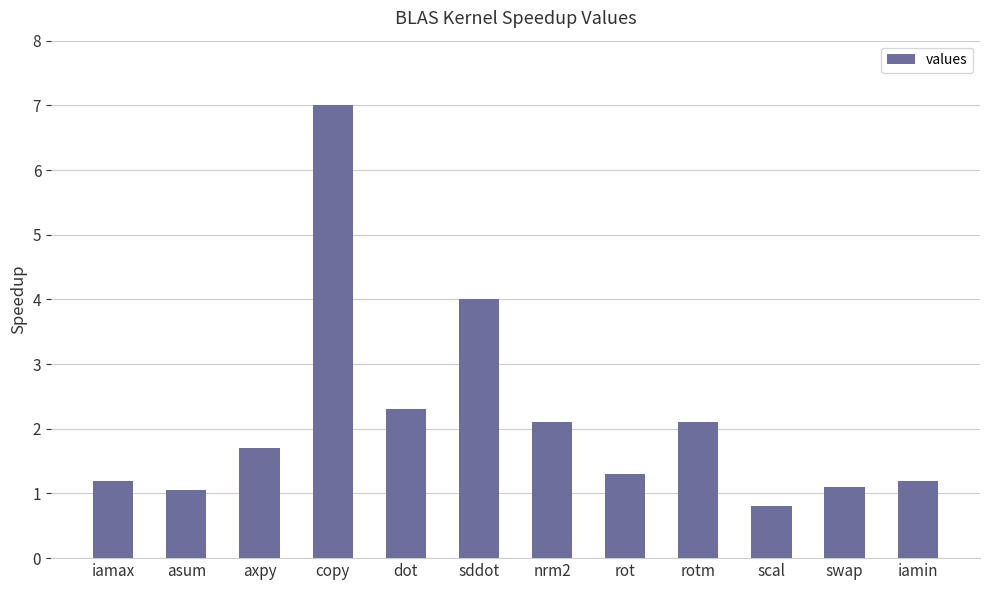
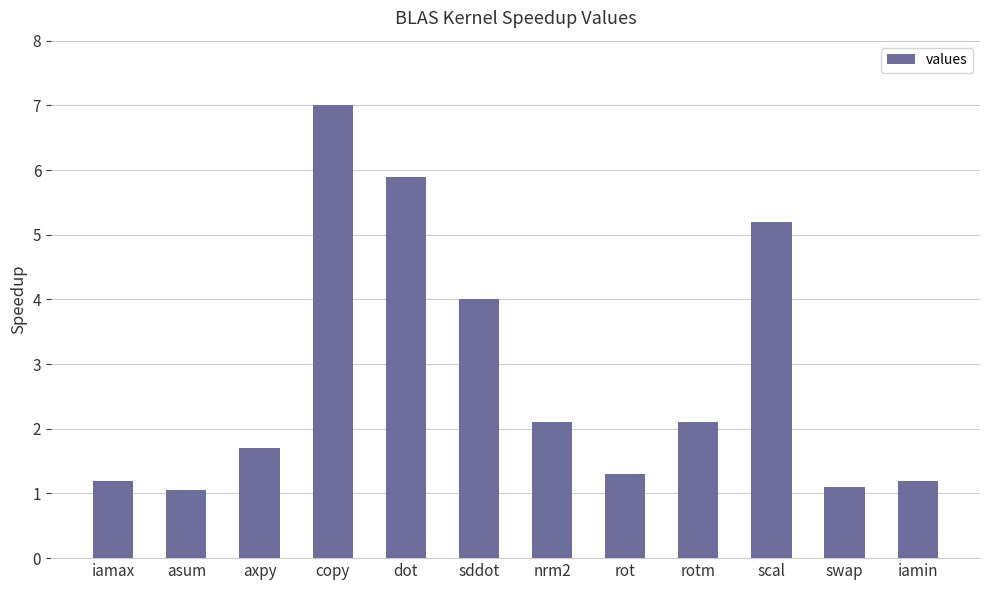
dot: 2.3 -> 5.9
scal: 0.8 -> 5.2
